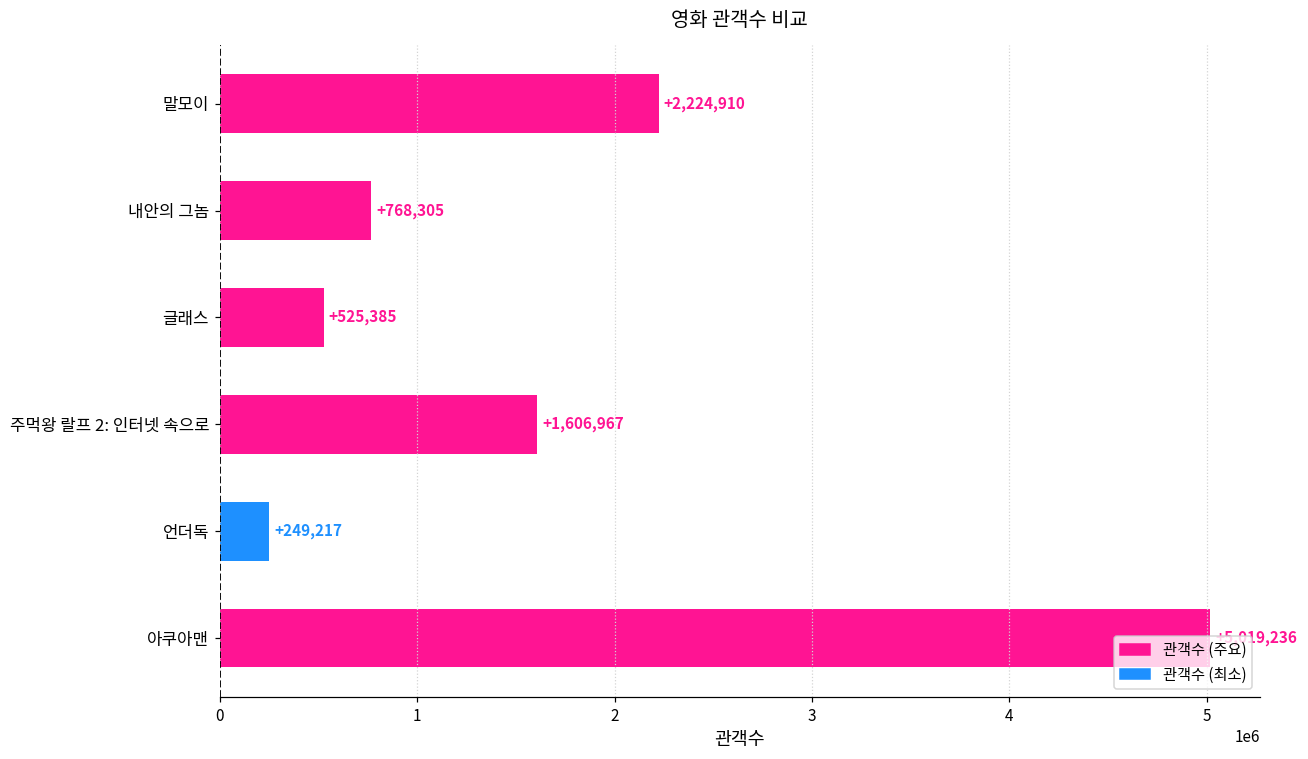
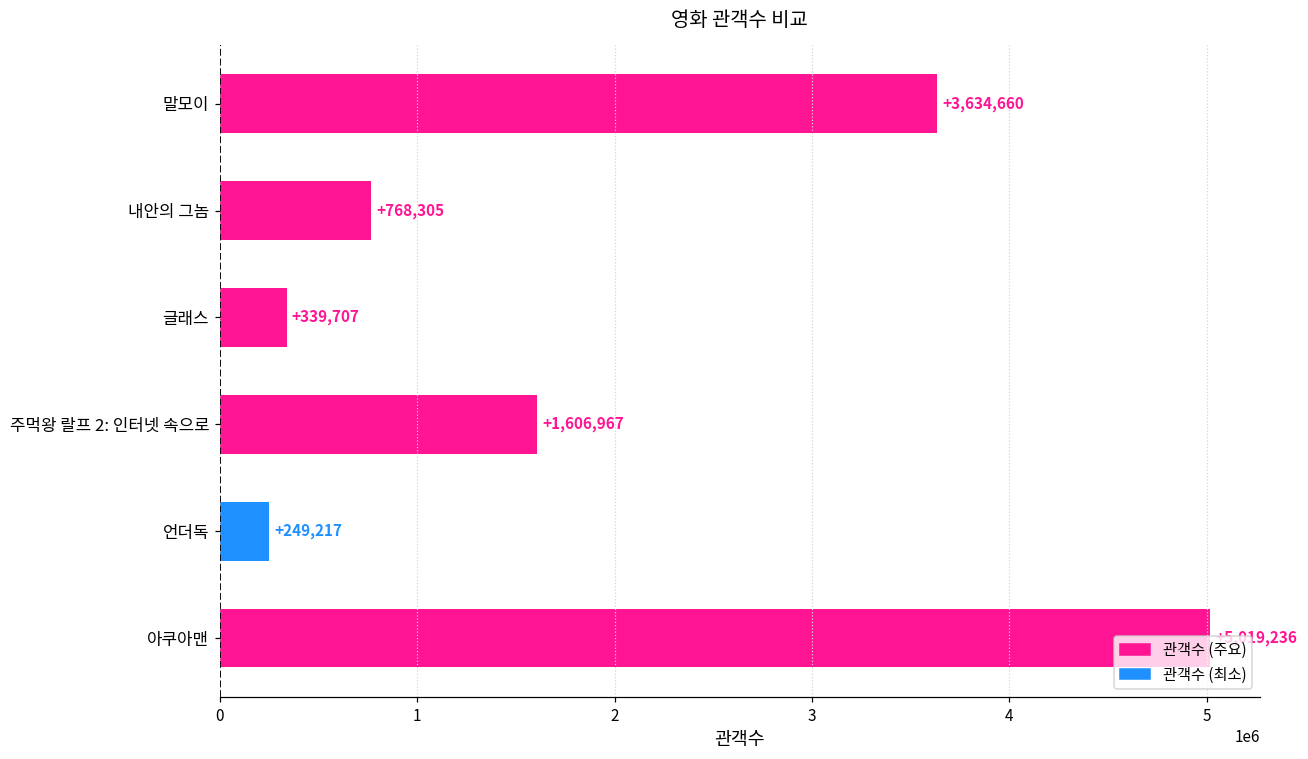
말모이: +2,224,910 -> +3,634,660
글래스: +525,385 -> +339,707
